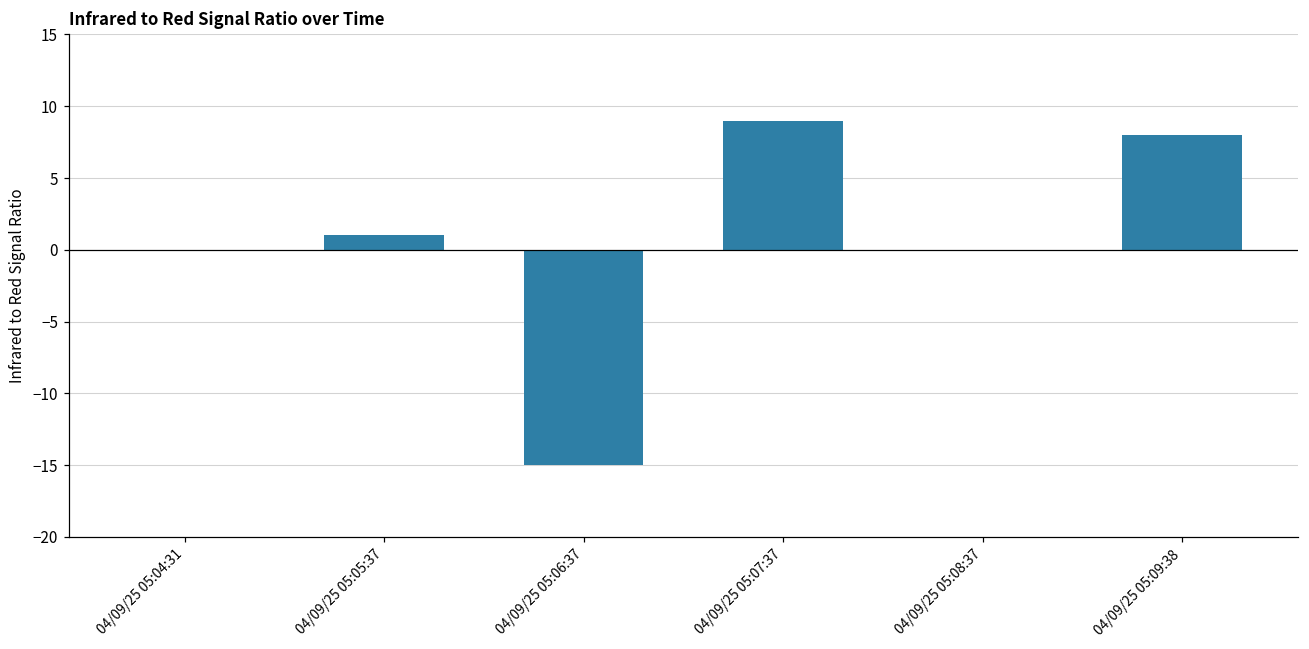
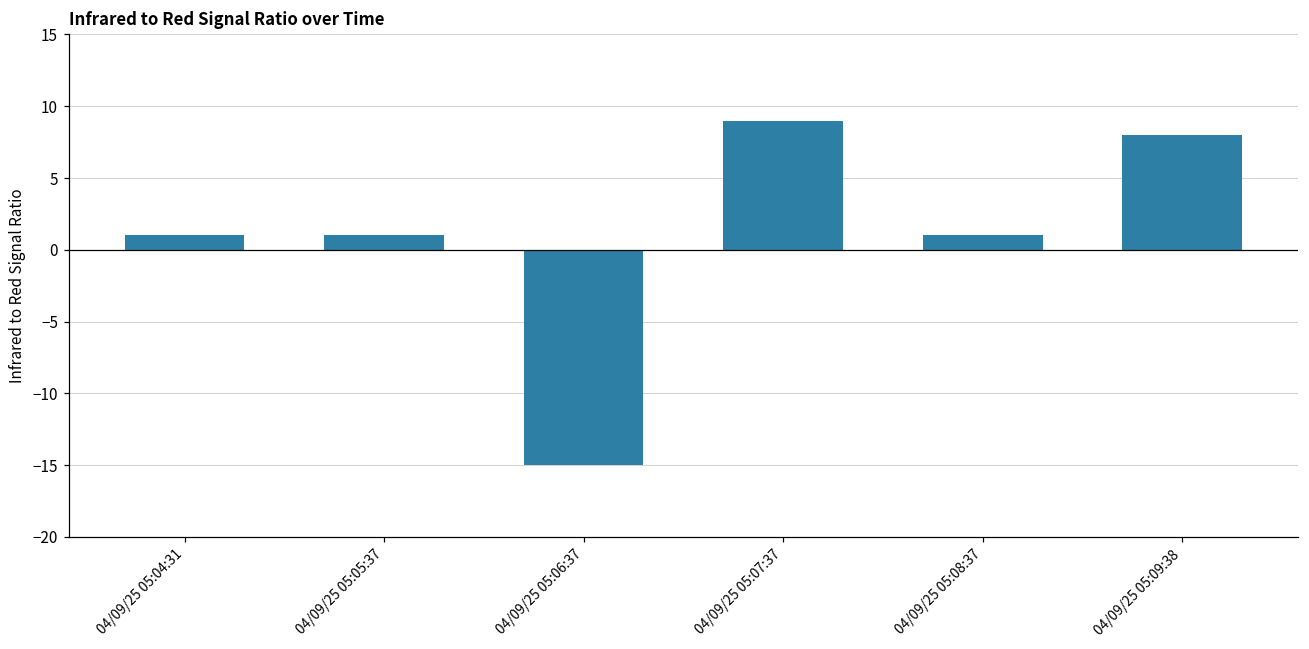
04/09/25 05:04:31: 0 -> 1
04/09/25 05:08:37: 0 -> 1
